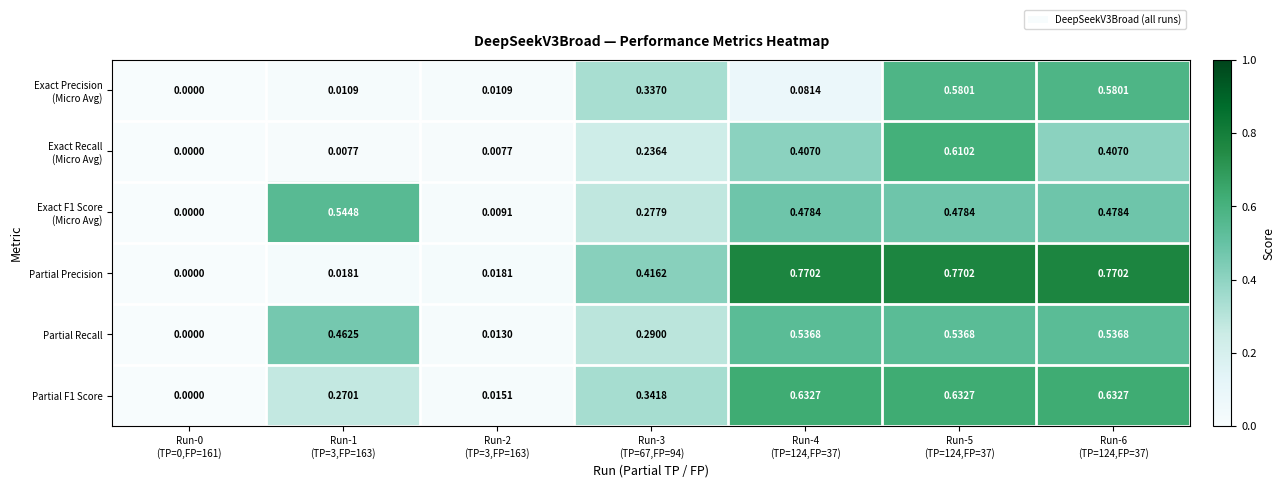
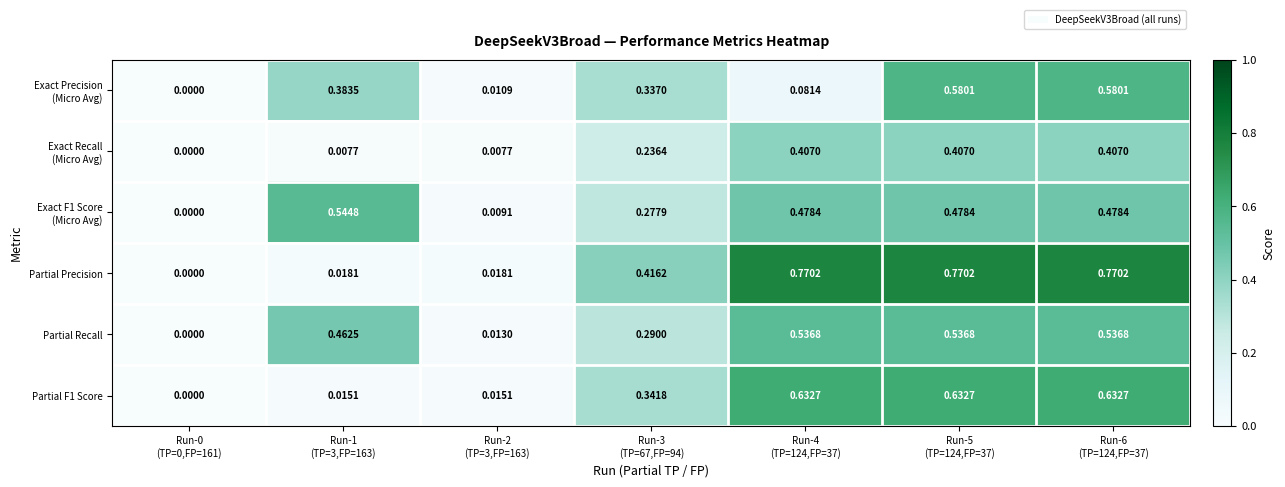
Exact Precision (Micro Avg), Run-1 (TP=3,FP=163): 0.0109 -> 0.3835
Exact Recall (Micro Avg), Run-5 (TP=124,FP=37): 0.6102 -> 0.4070
Partial F1 Score, Run-1 (TP=3,FP=163): 0.2701 -> 0.0151
